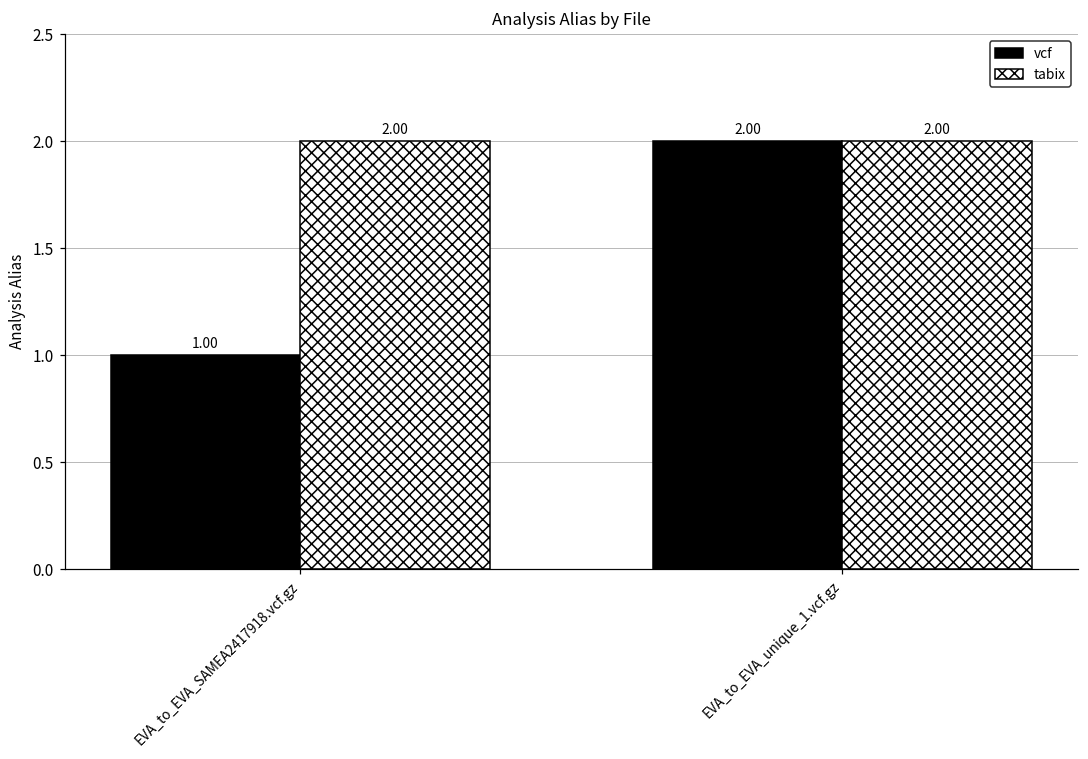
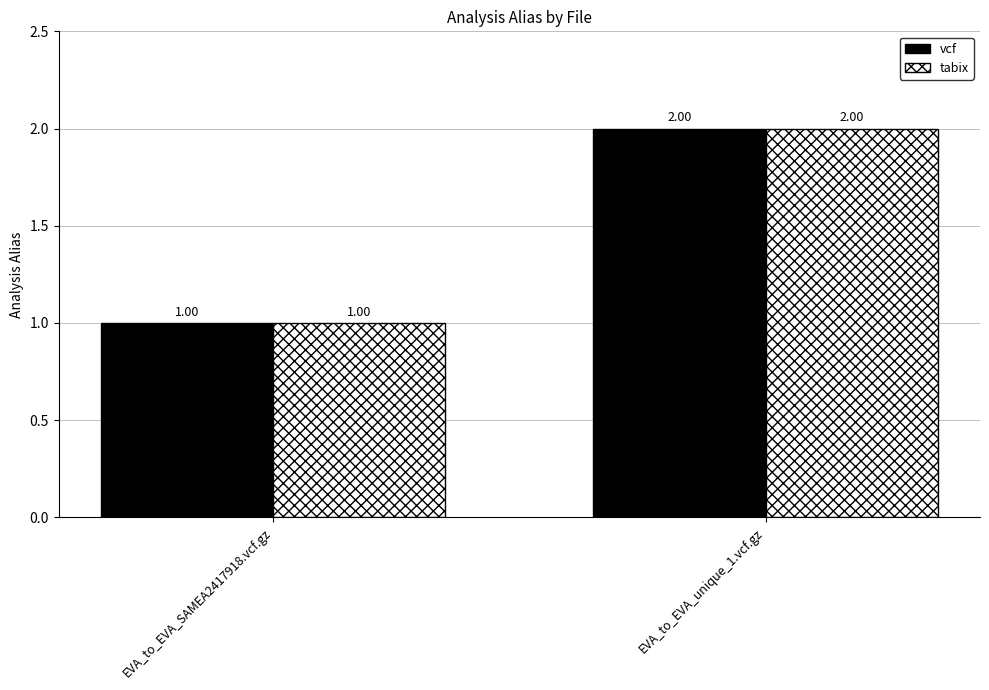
tabix, EVA_to_EVA_SAMEA2417918.vcf.gz: 2.00 -> 1.00
